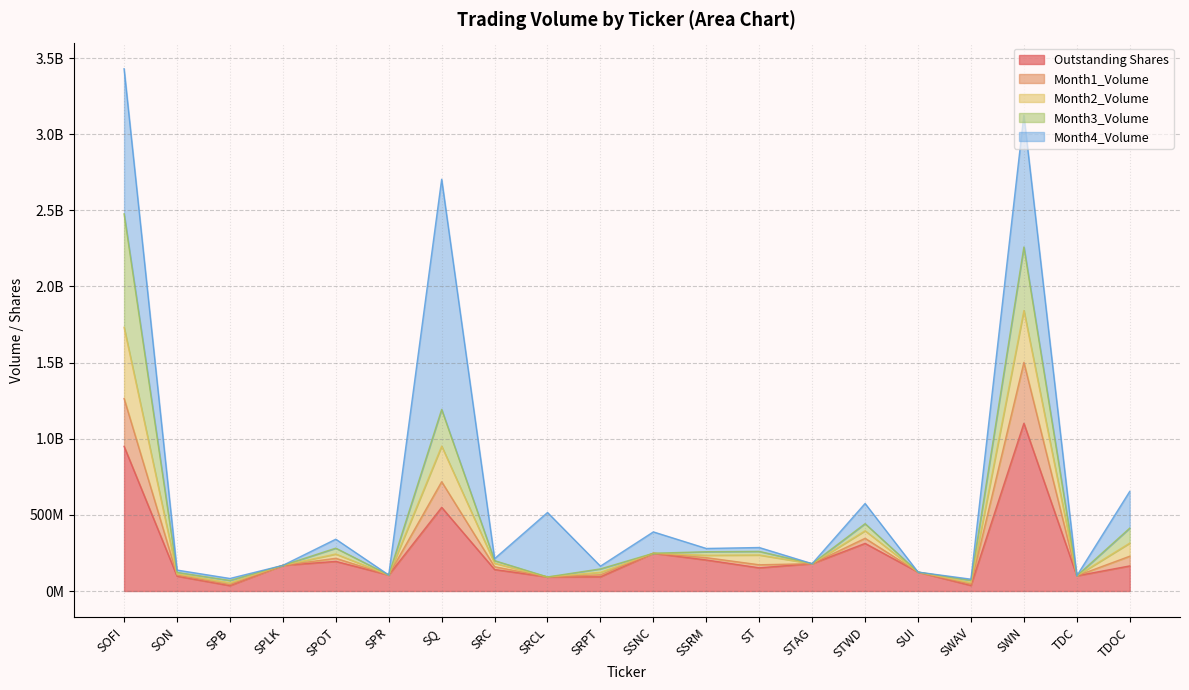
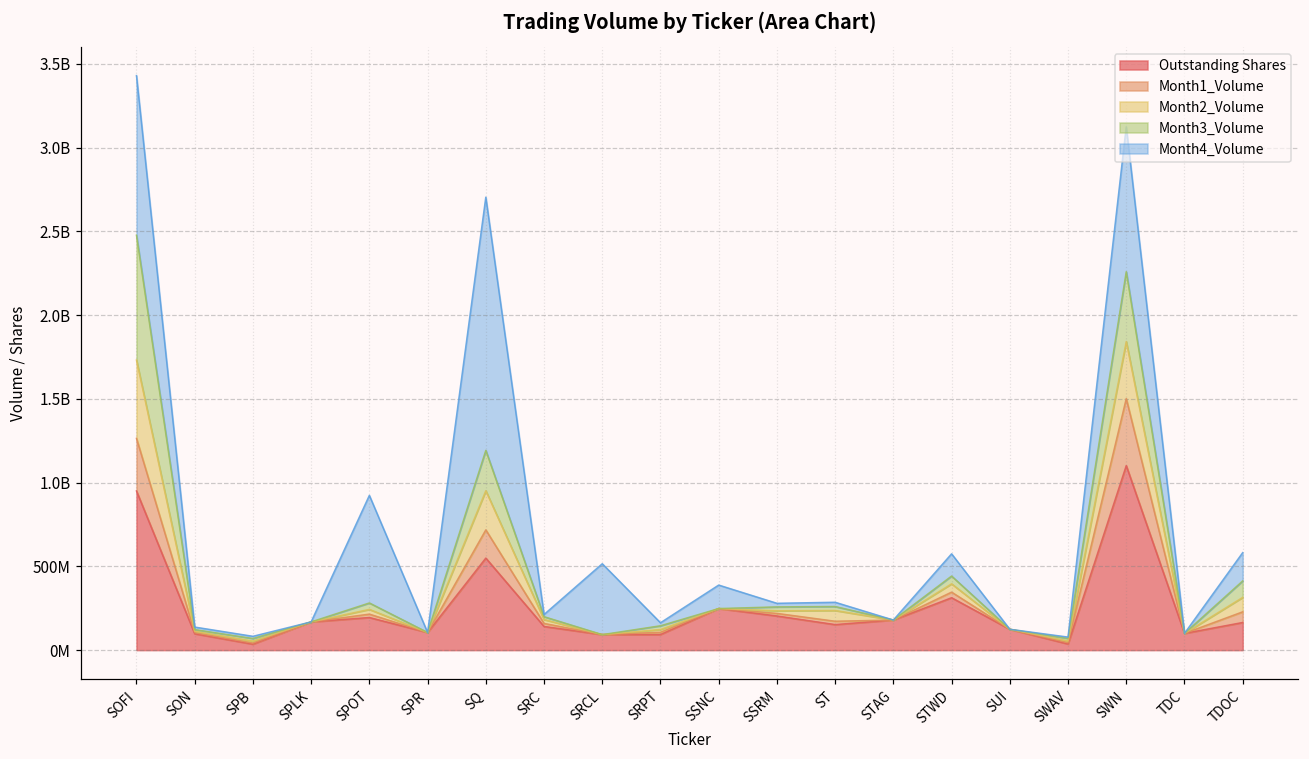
Month4_Volume, SPOT: 60000000 -> 640000000
Month4_Volume, TDOC: 240000000 -> 170000000
